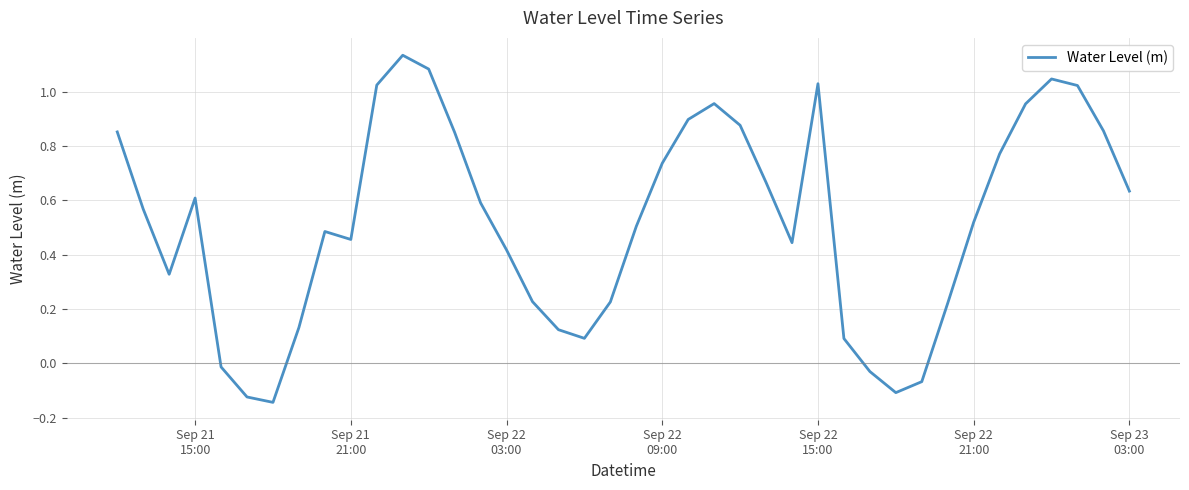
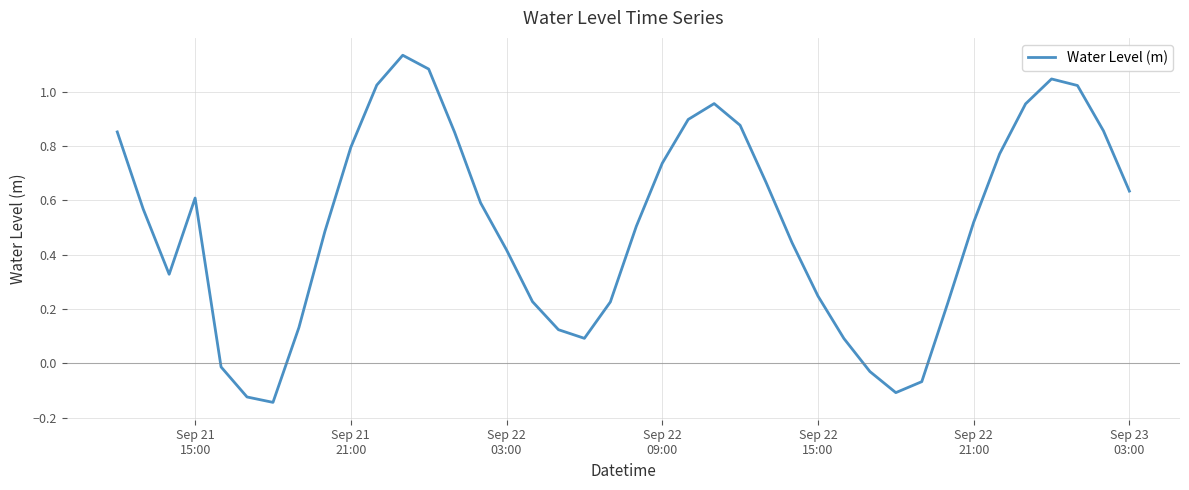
Sep 21 21:00: 0.46 -> 0.79
Sep 22 15:00: 1.03 -> 0.25
